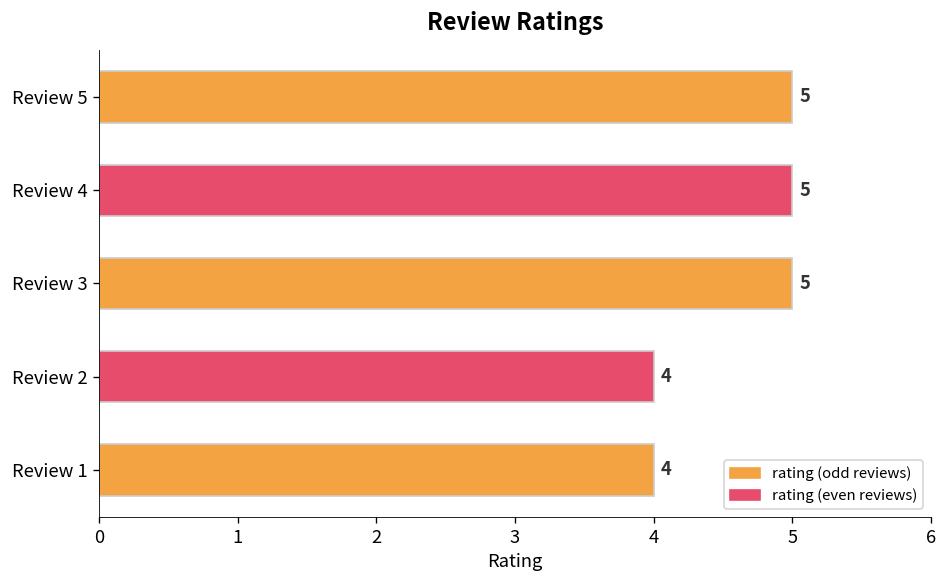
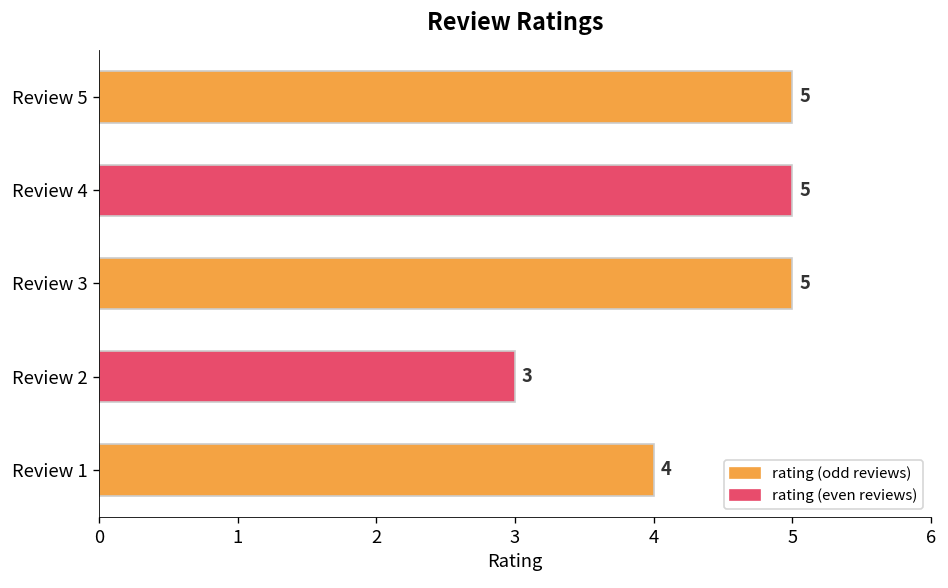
Review 2: 4 -> 3
